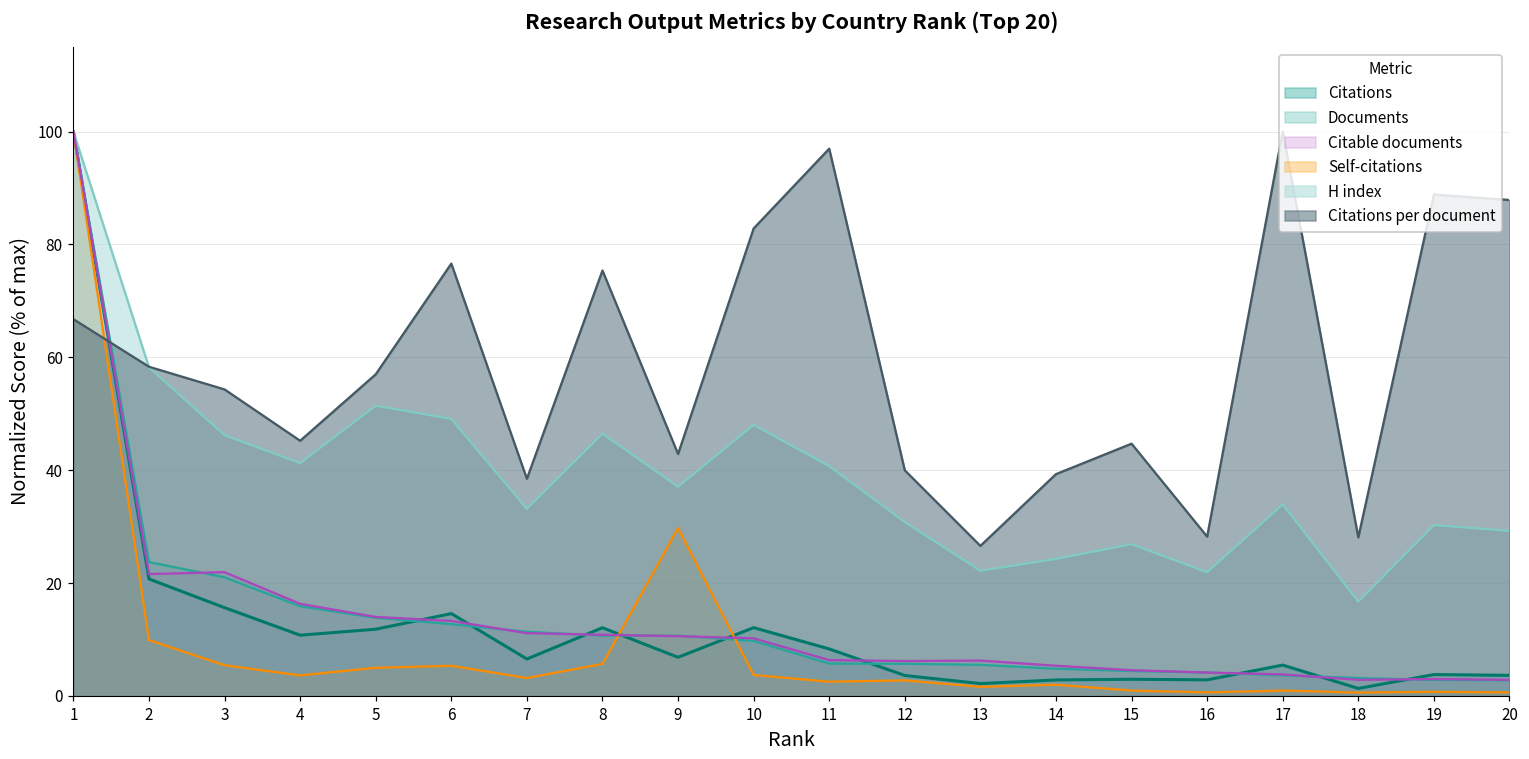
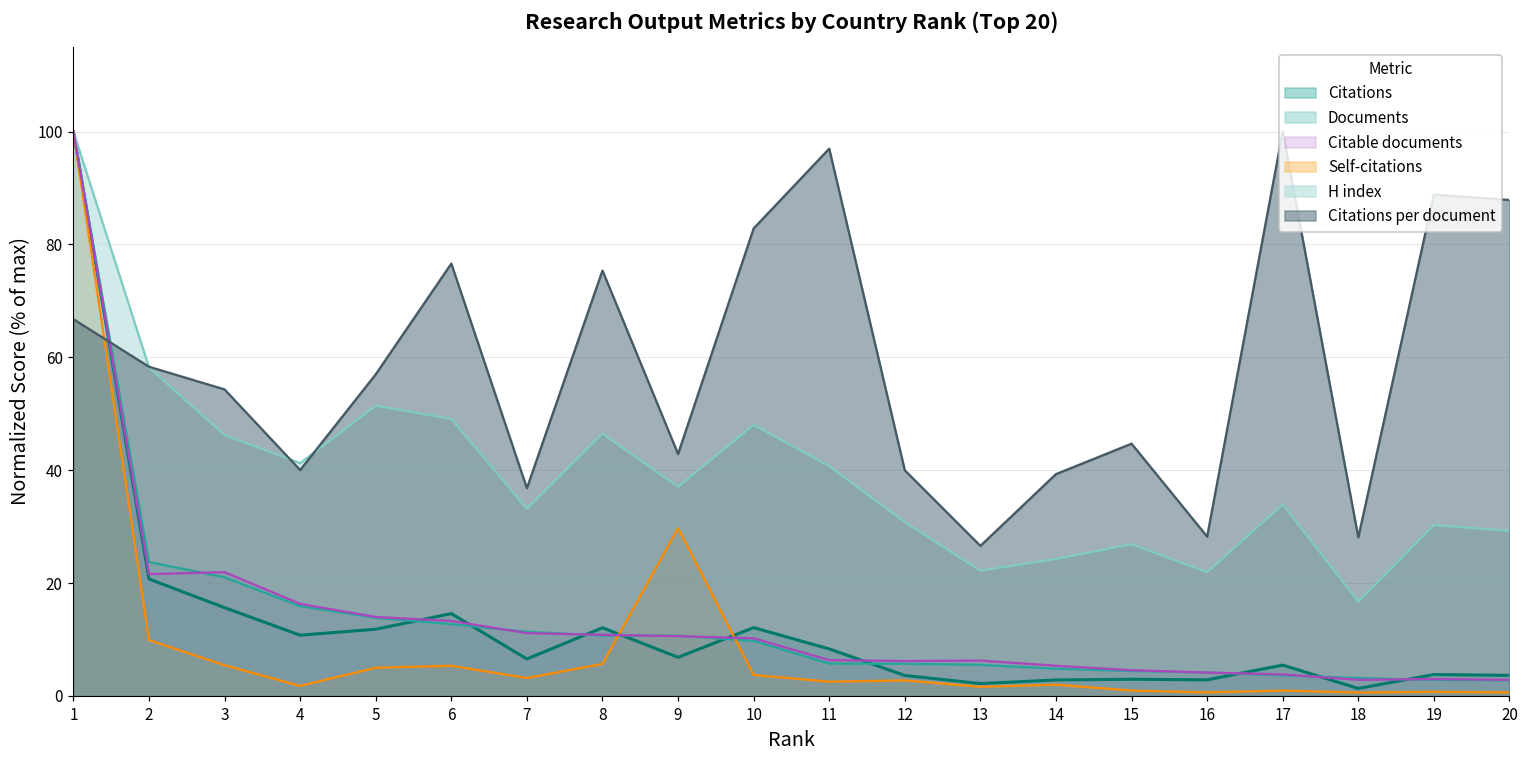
Self-citations, 4: 4 -> 2
Citations per document, 4: 45 -> 40
Citations per document, 7: 38 -> 37
